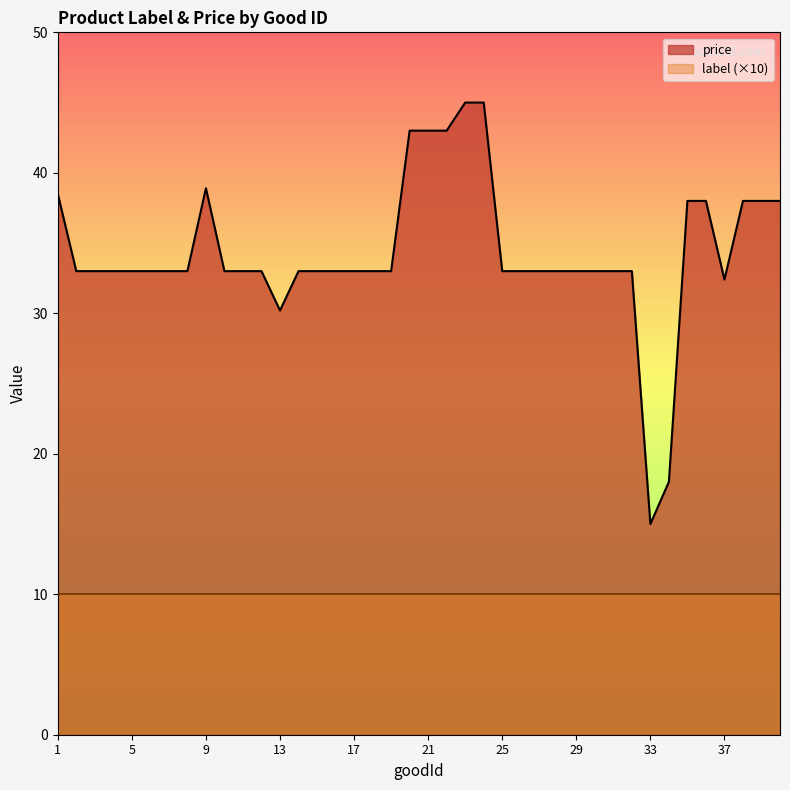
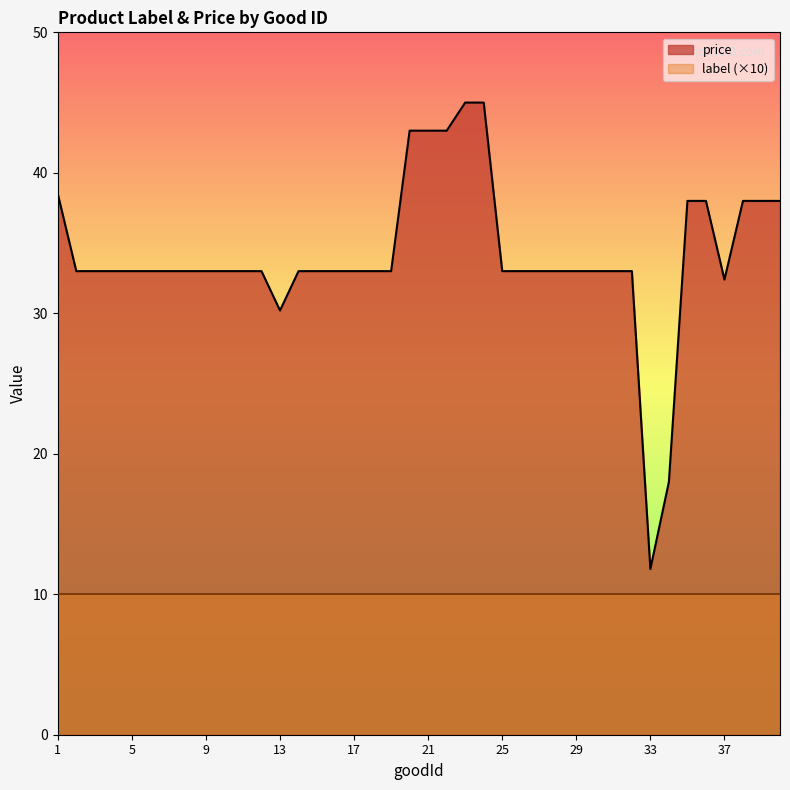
price, 9: 38.9 -> 33.0
price, 33: 15.0 -> 11.8
